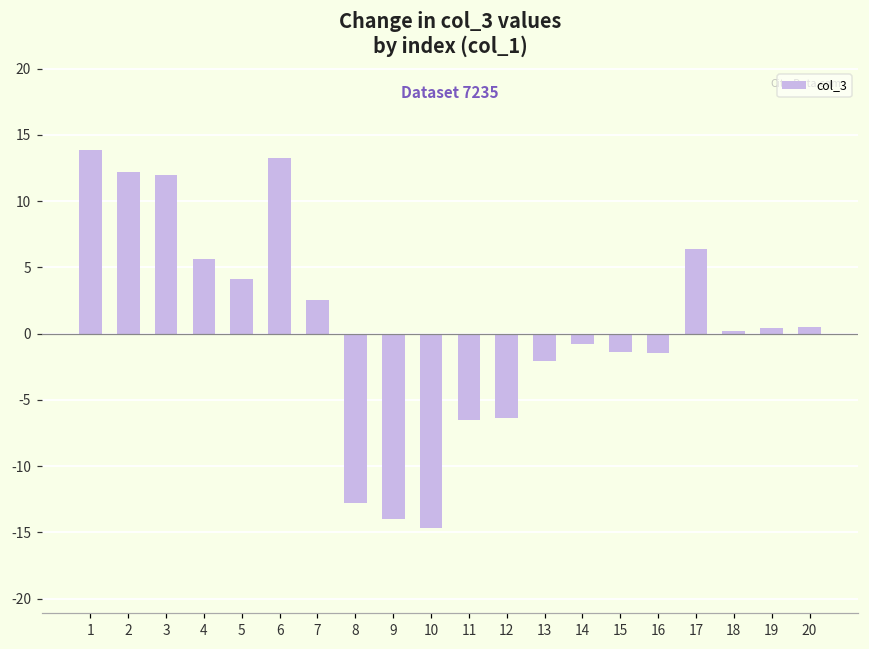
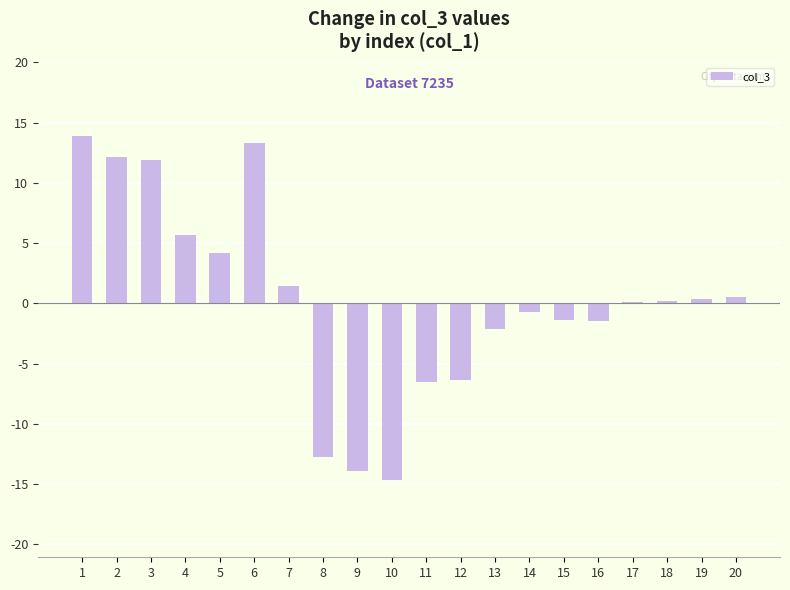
7: 2.6 -> 1.4
17: 6.4 -> 0.1
